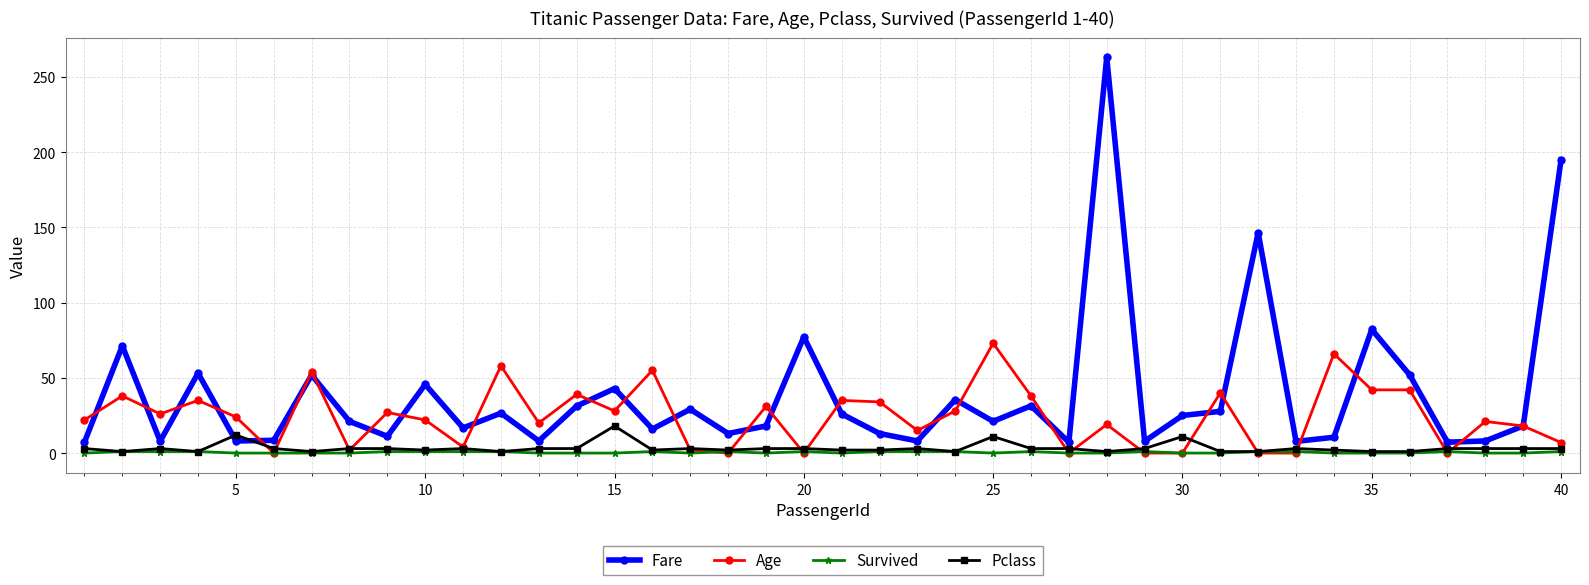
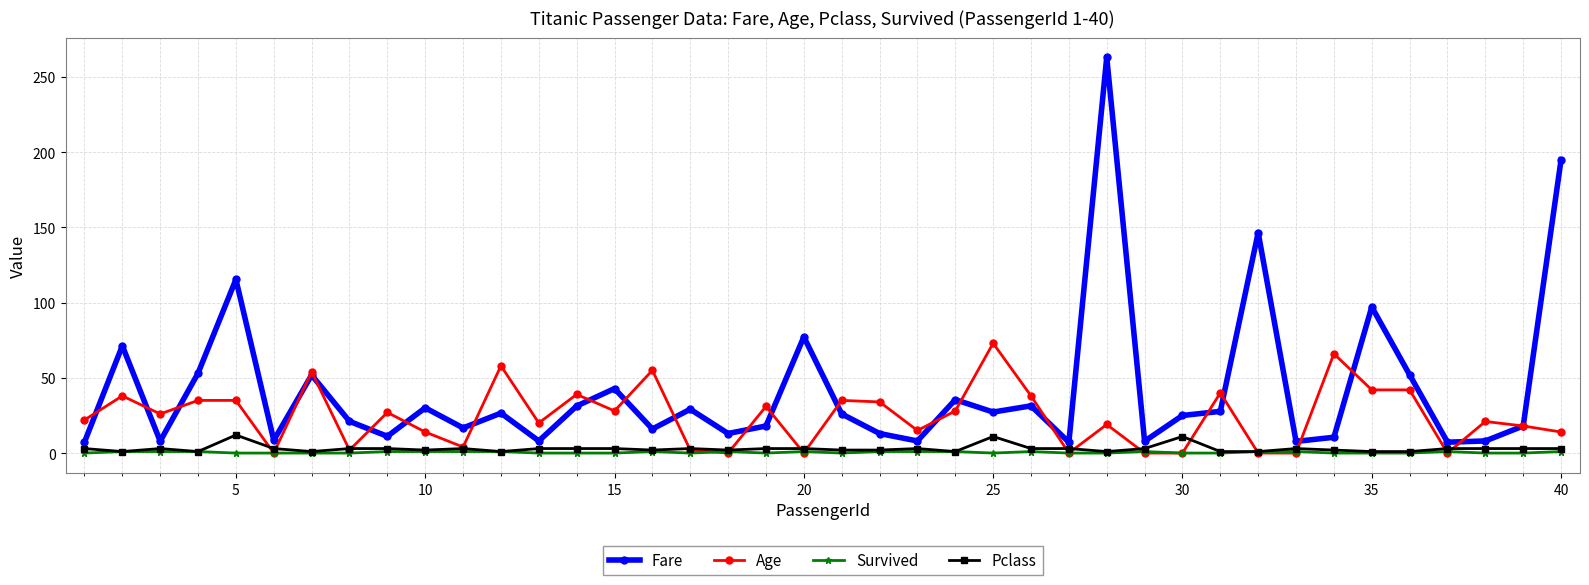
Fare, 5: 8 -> 115
Age, 5: 24 -> 35
Fare, 10: 46 -> 30
Age, 10: 22 -> 14
Pclass, 15: 18 -> 3
Fare, 25: 21 -> 27
Fare, 35: 82 -> 97
Age, 40: 7 -> 14
